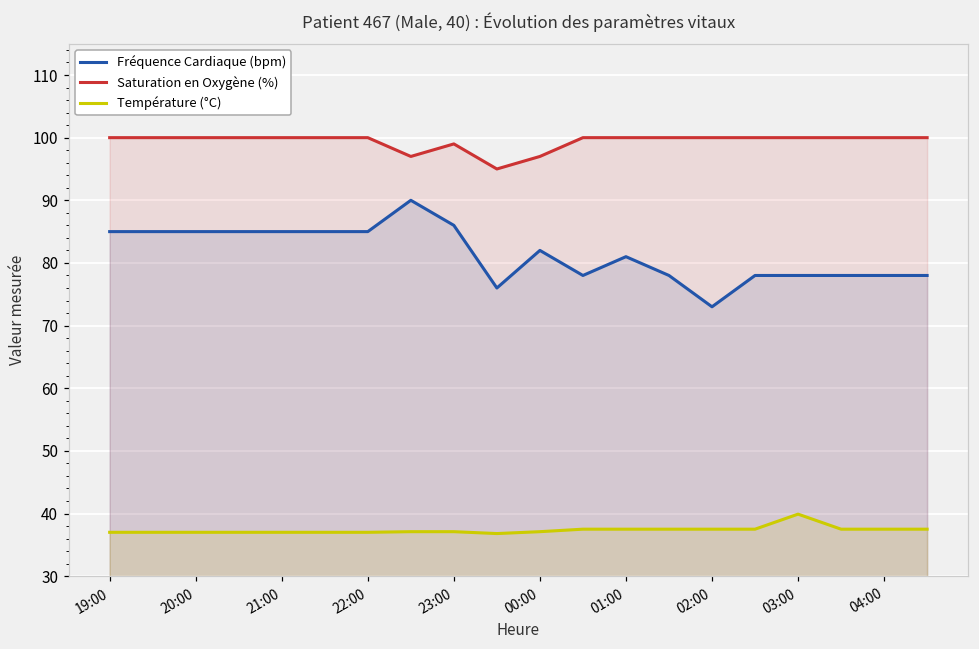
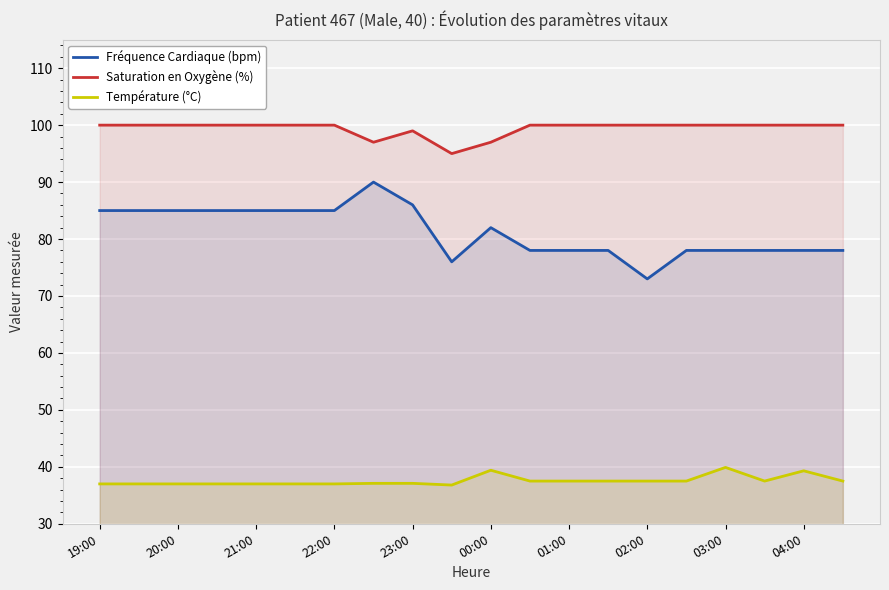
Température (°C), 00:00: 37 -> 39
Fréquence Cardiaque (bpm), 01:00: 81 -> 78
Température (°C), 04:00: 38 -> 39
